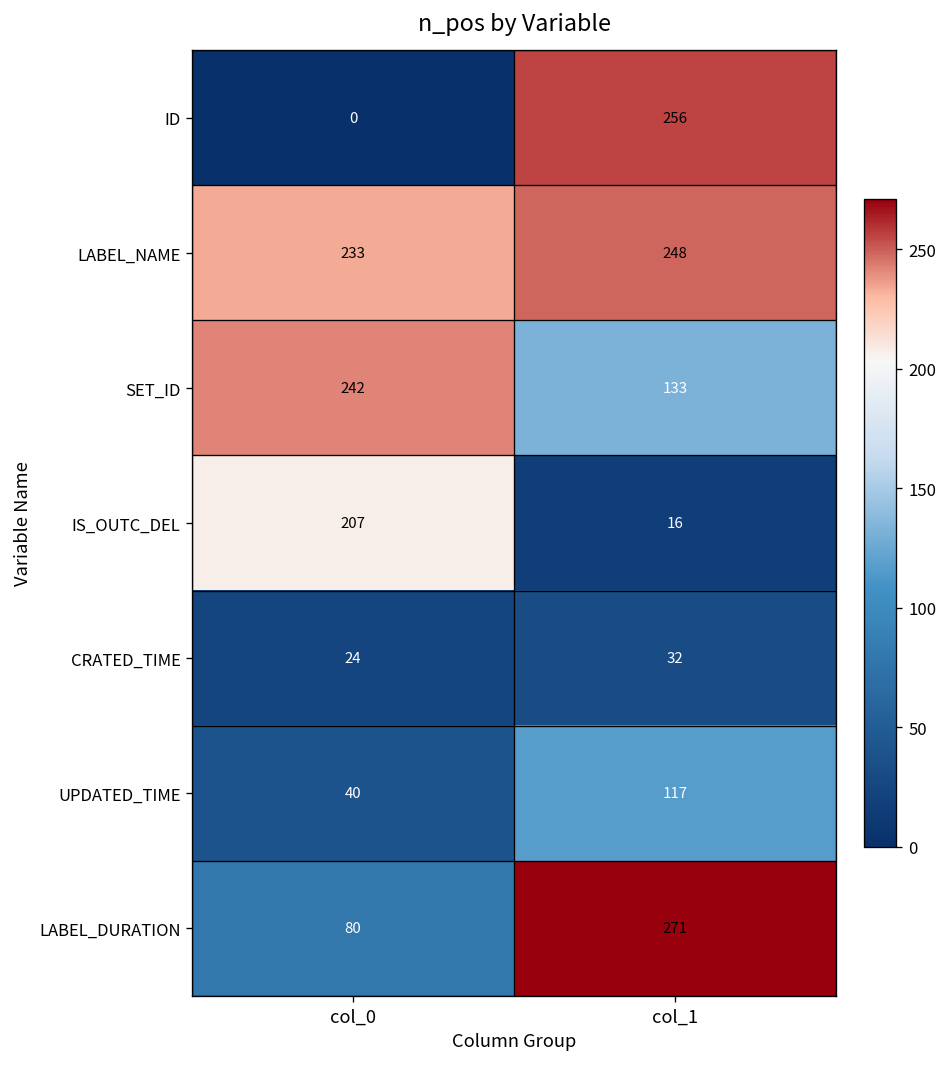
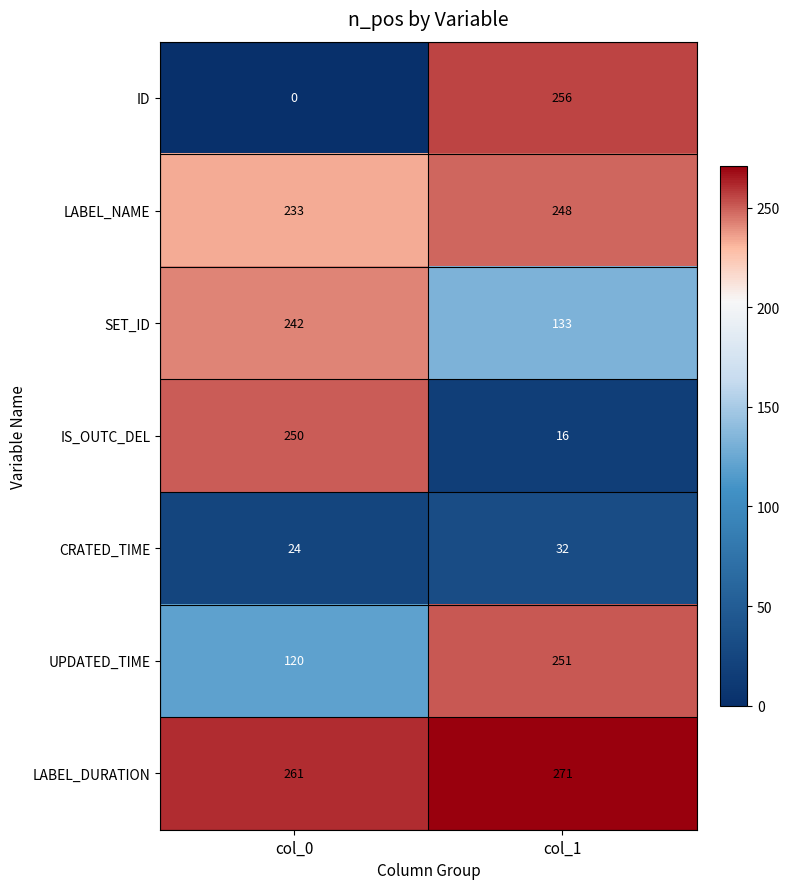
IS_OUTC_DEL, col_0: 207 -> 250
UPDATED_TIME, col_0: 40 -> 120
UPDATED_TIME, col_1: 117 -> 251
LABEL_DURATION, col_0: 80 -> 261
